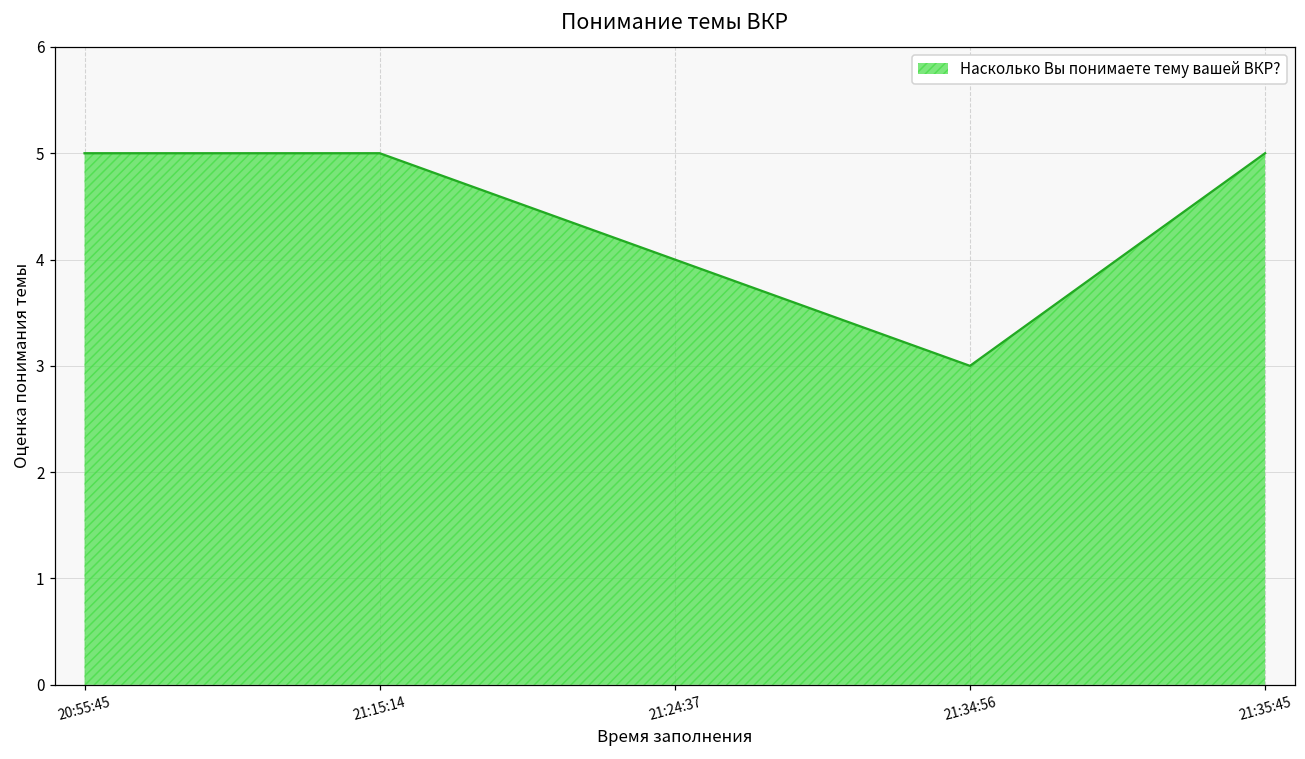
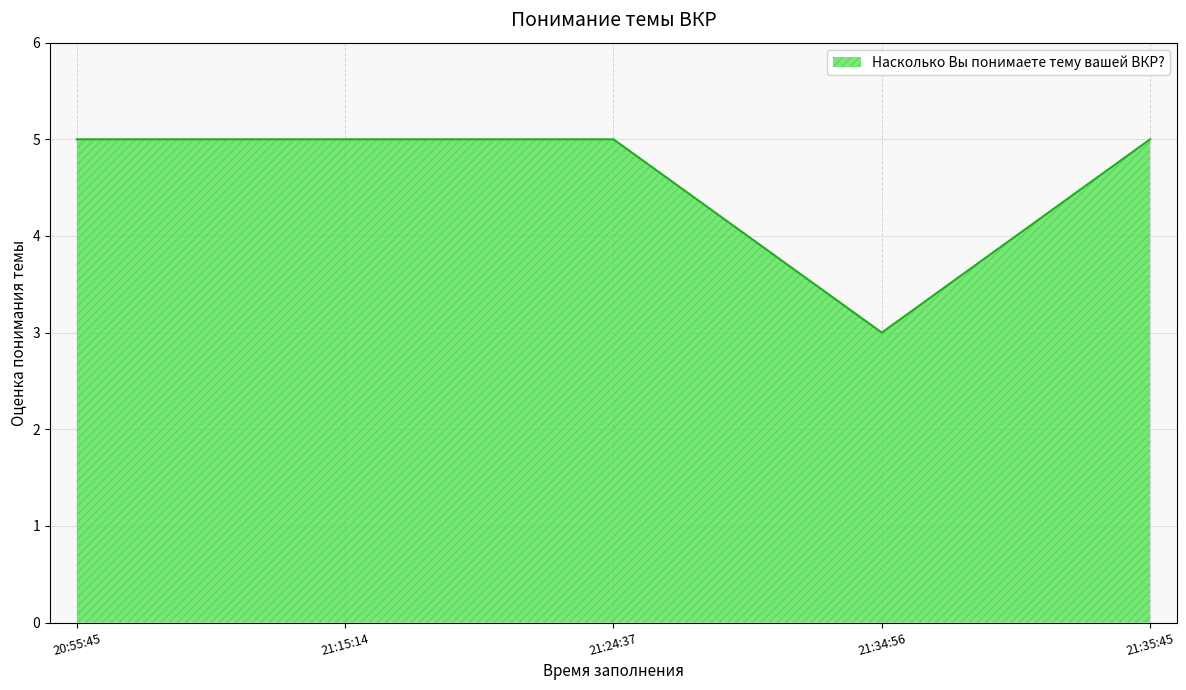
21:24:37: 4 -> 5
